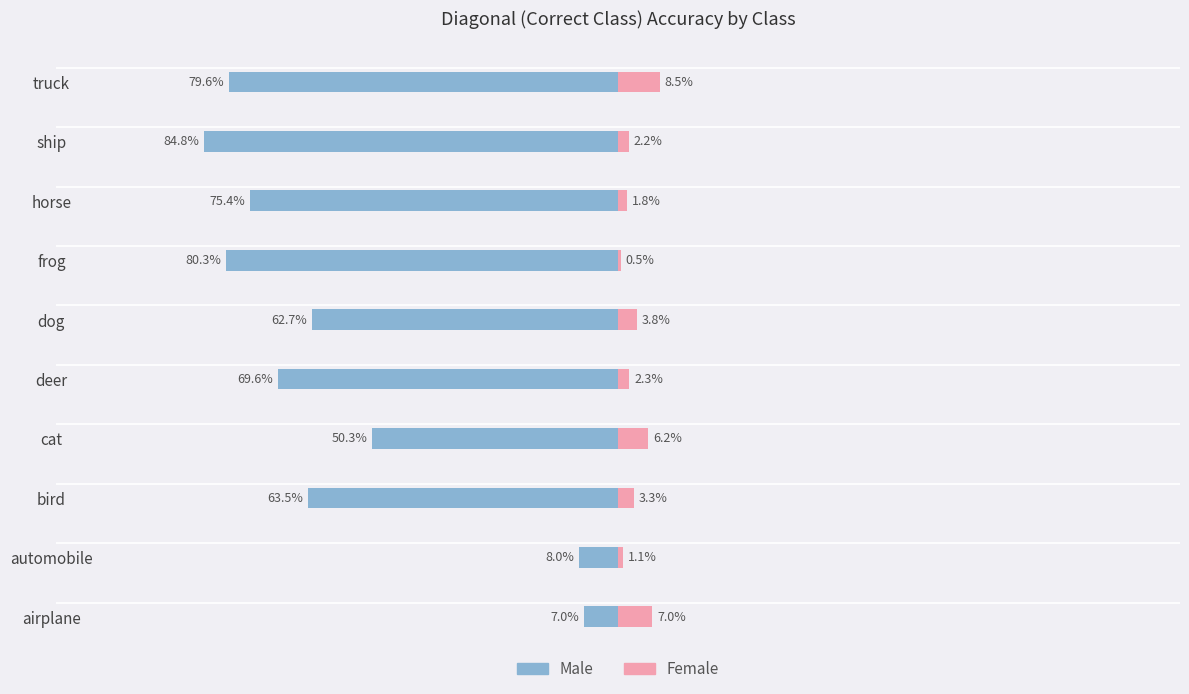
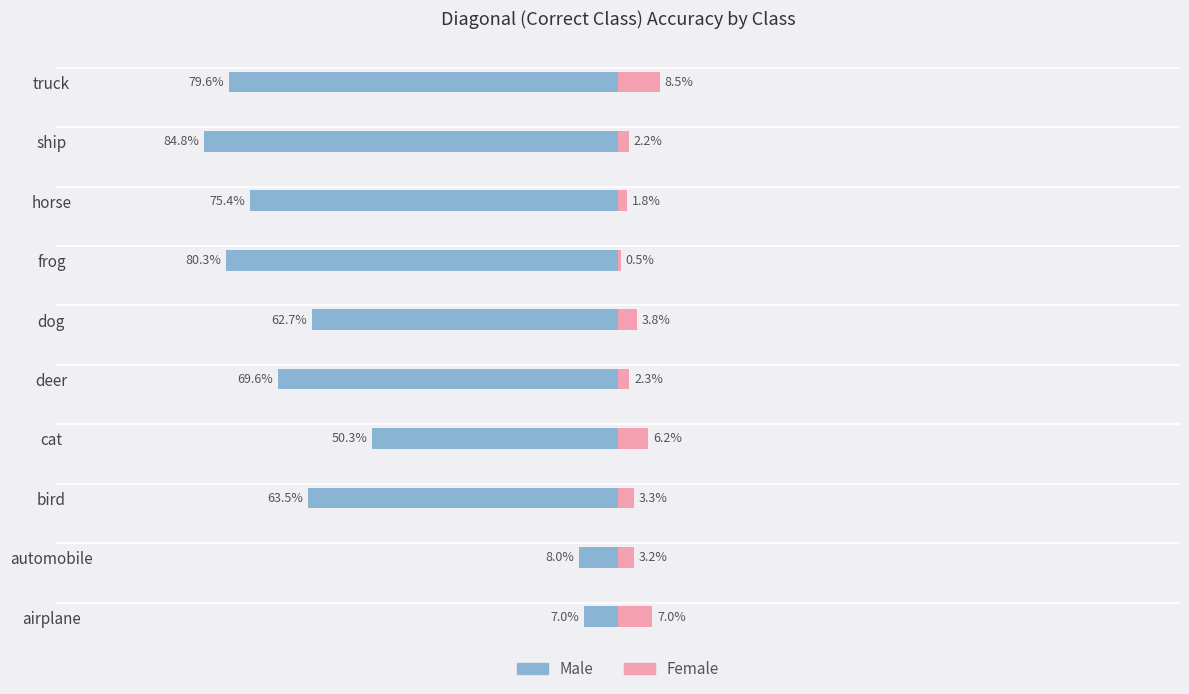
Female, automobile: 1.1% -> 3.2%
